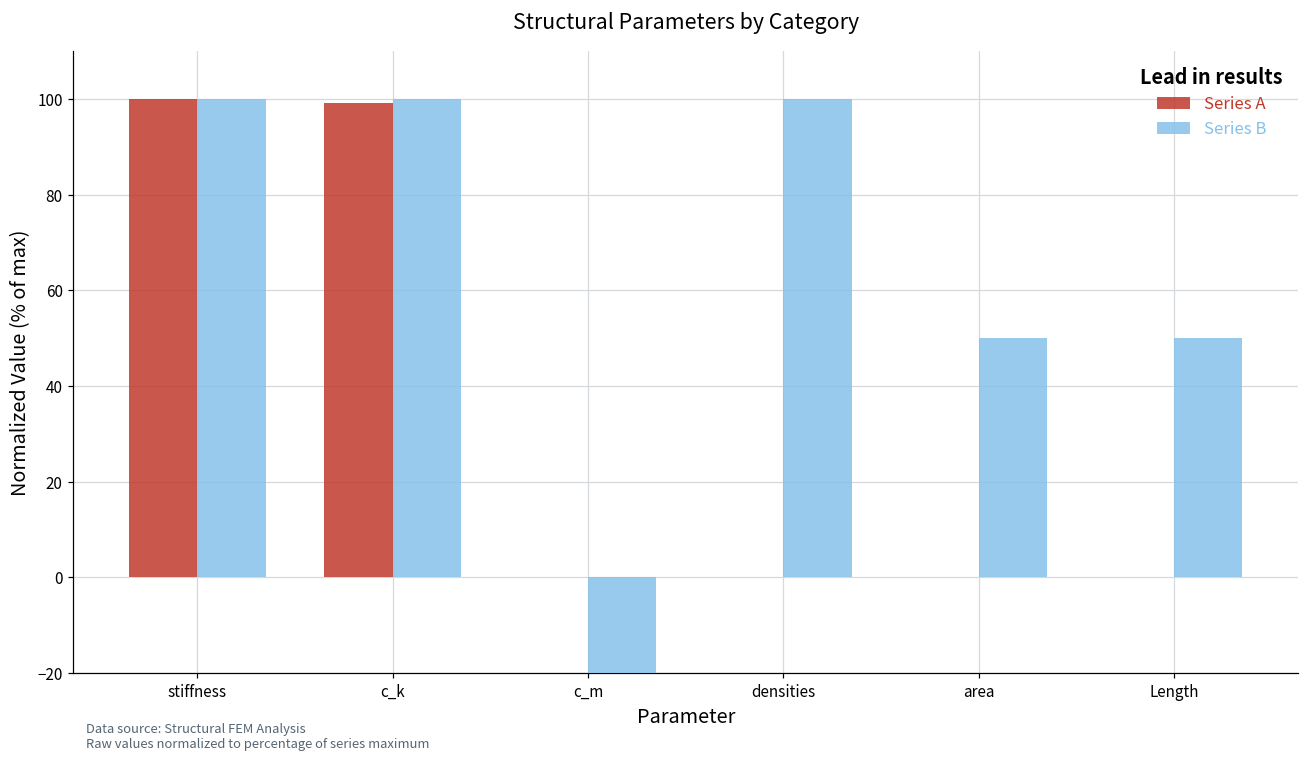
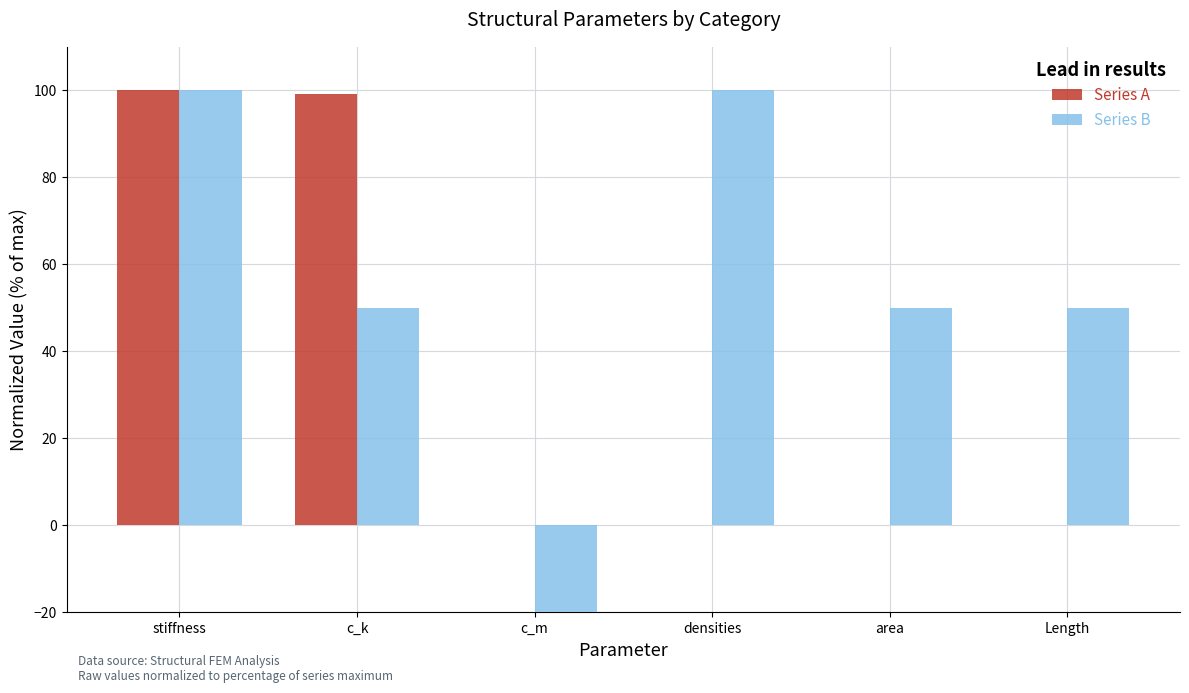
Series B, c_k: 100 -> 50
